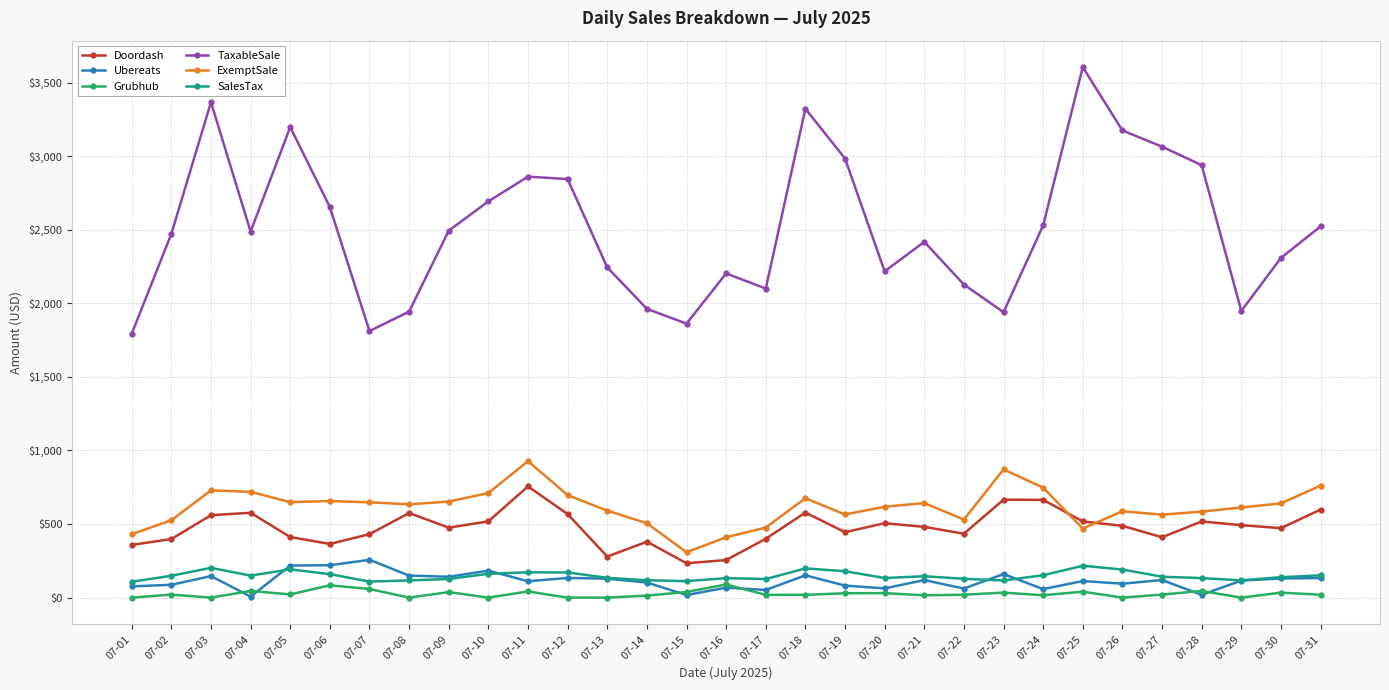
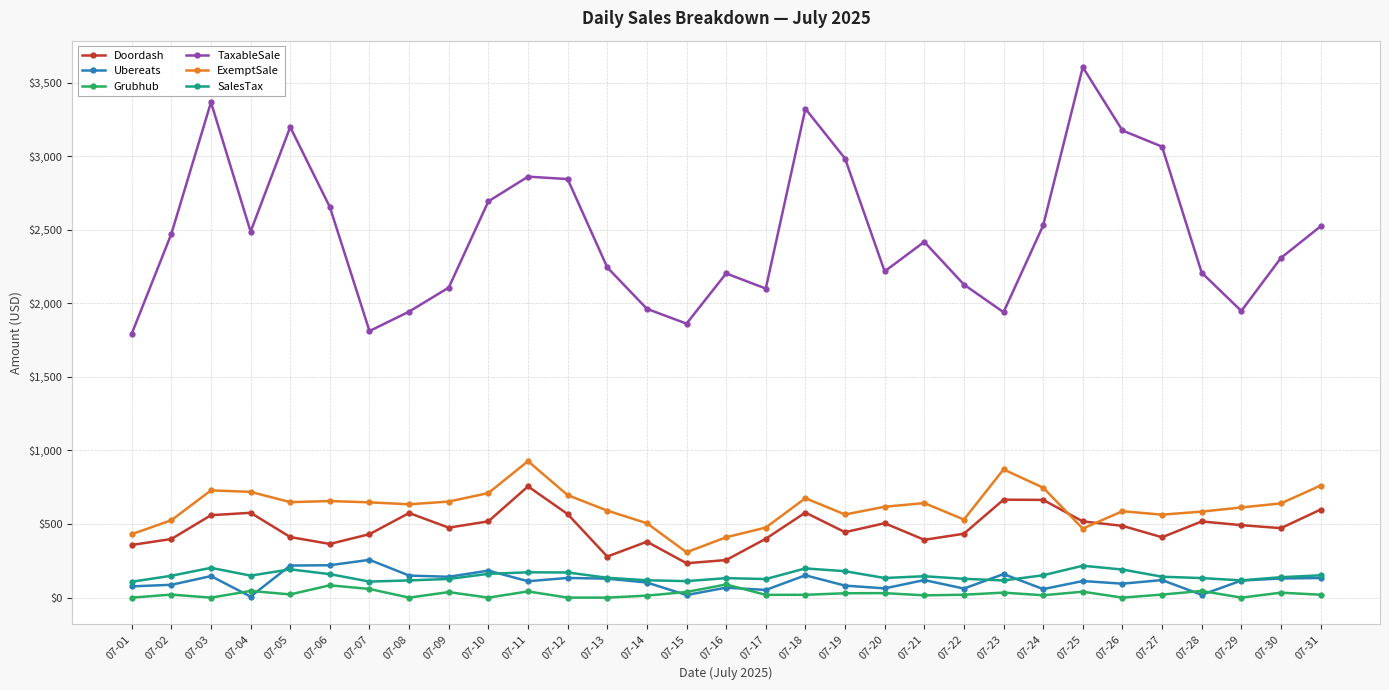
TaxableSale, 07-09: $2,490 -> $2,110
Doordash, 07-21: $480 -> $390
TaxableSale, 07-28: $2,940 -> $2,210
